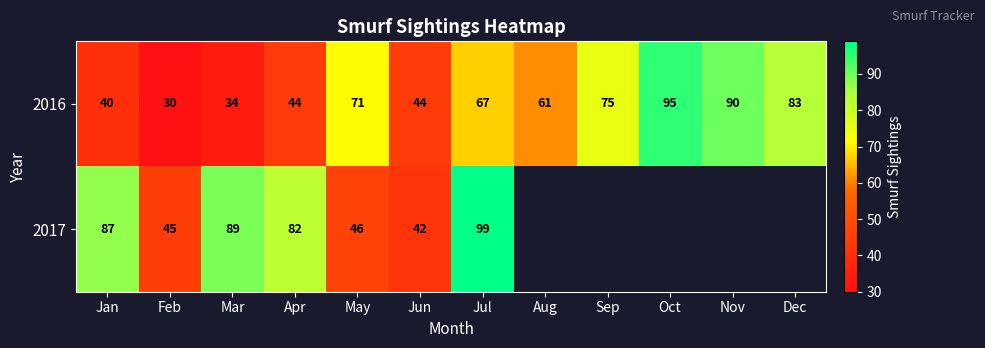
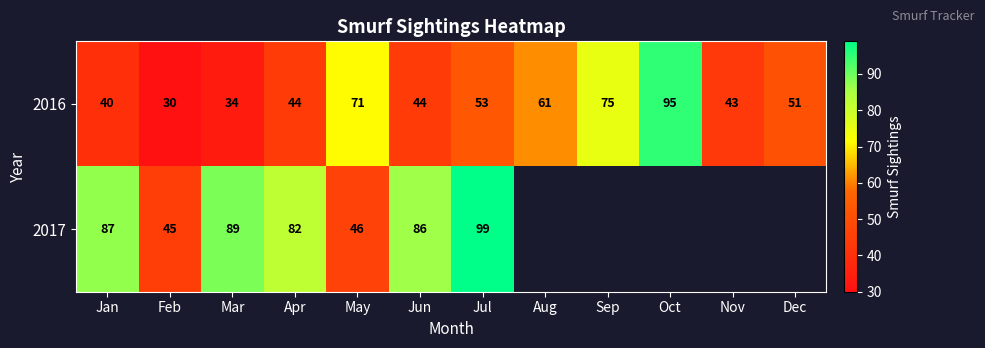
2016, Jul: 67 -> 53
2016, Nov: 90 -> 43
2016, Dec: 83 -> 51
2017, Jun: 42 -> 86
